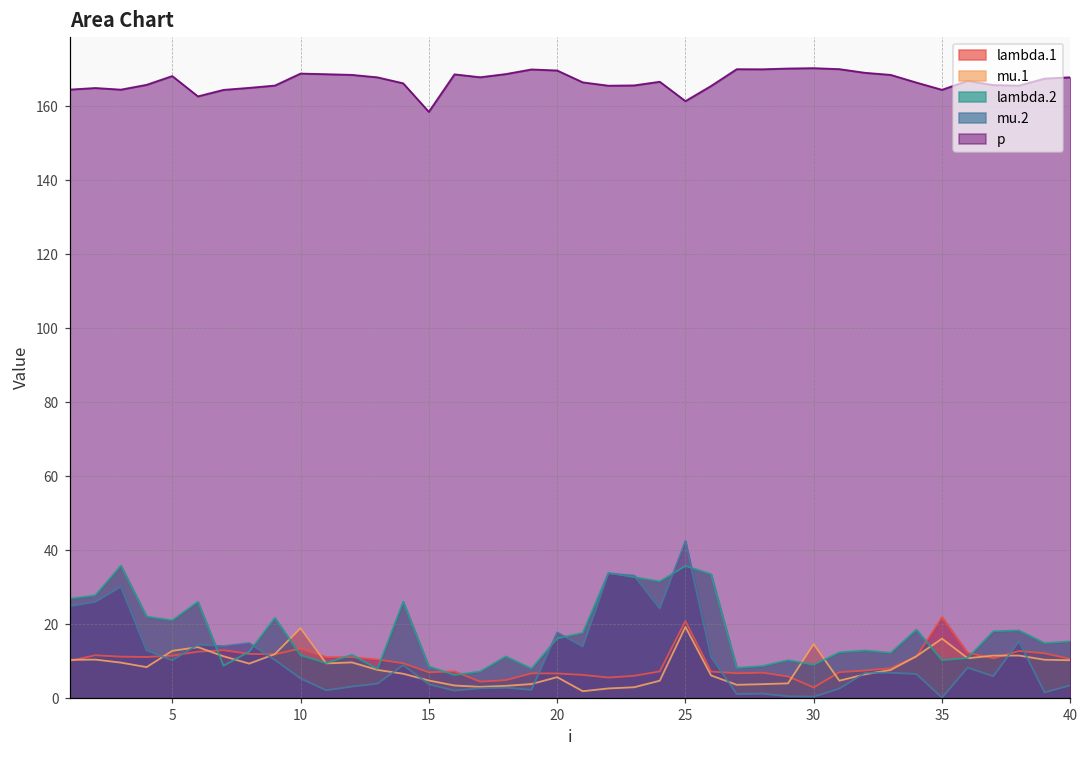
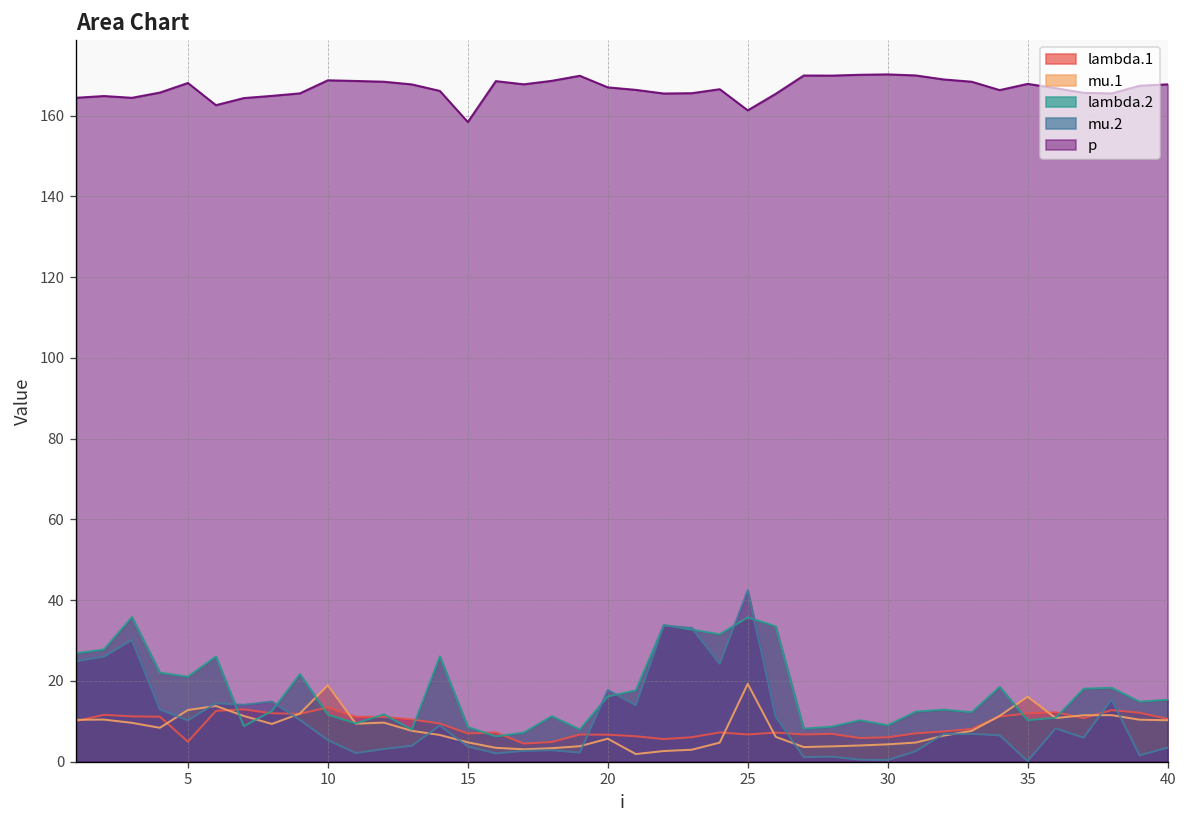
lambda.1, 5: 11 -> 5
p, 20: 170 -> 167
lambda.1, 25: 21 -> 7
lambda.1, 30: 3 -> 6
mu.1, 30: 15 -> 4
lambda.1, 35: 22 -> 12
p, 35: 164 -> 168
